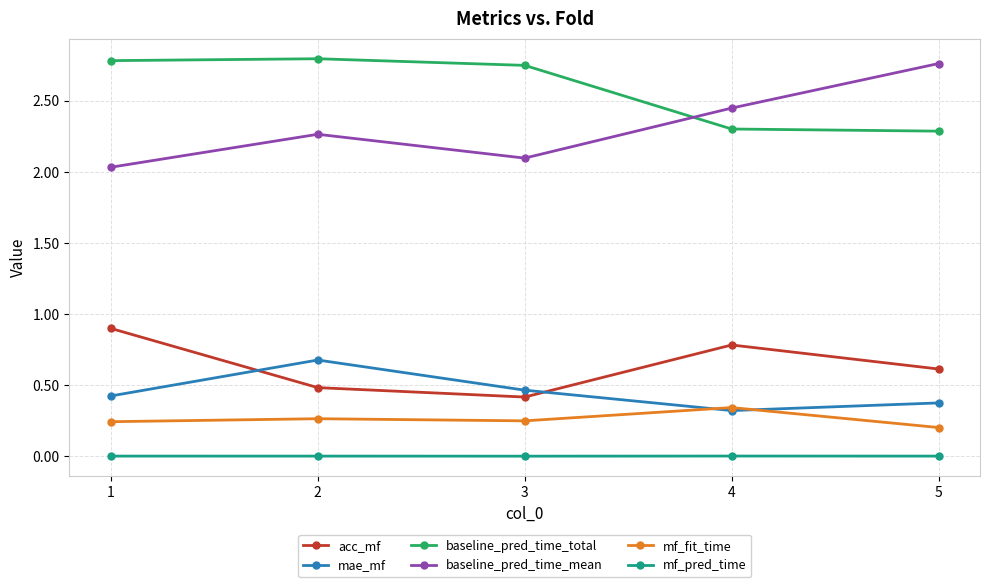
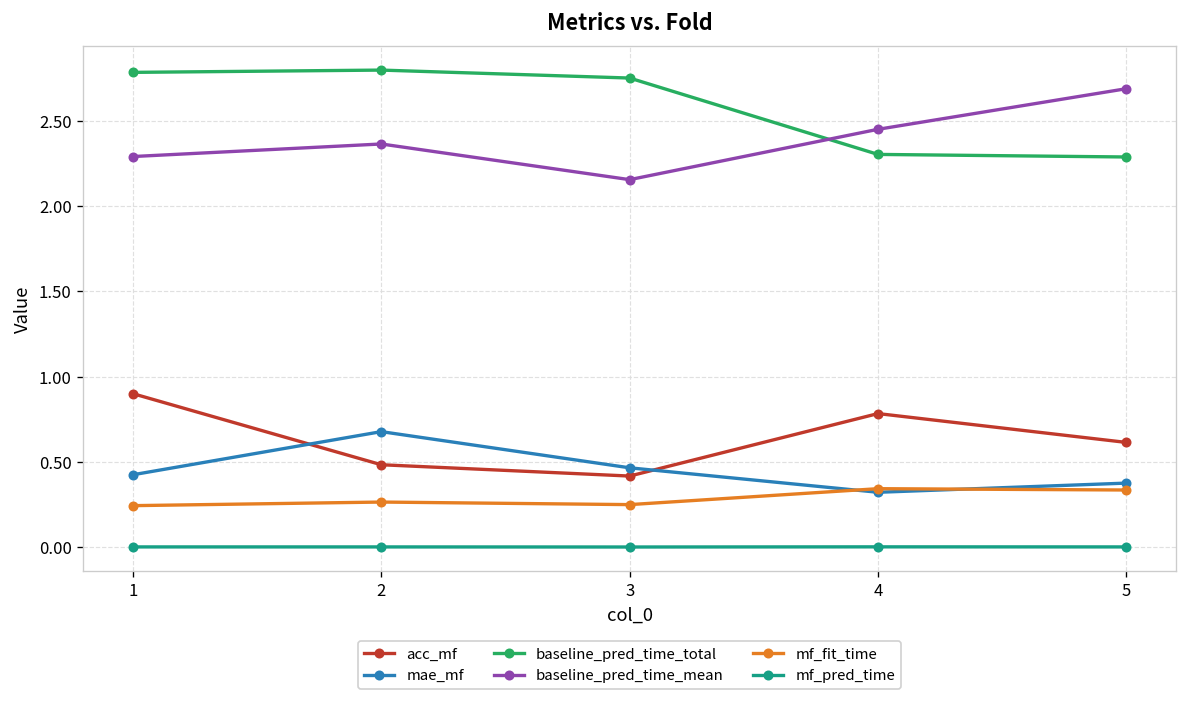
baseline_pred_time_mean, 1: 2.03 -> 2.29
baseline_pred_time_mean, 2: 2.27 -> 2.36
baseline_pred_time_mean, 3: 2.10 -> 2.15
baseline_pred_time_mean, 5: 2.76 -> 2.69
mf_fit_time, 5: 0.20 -> 0.34
